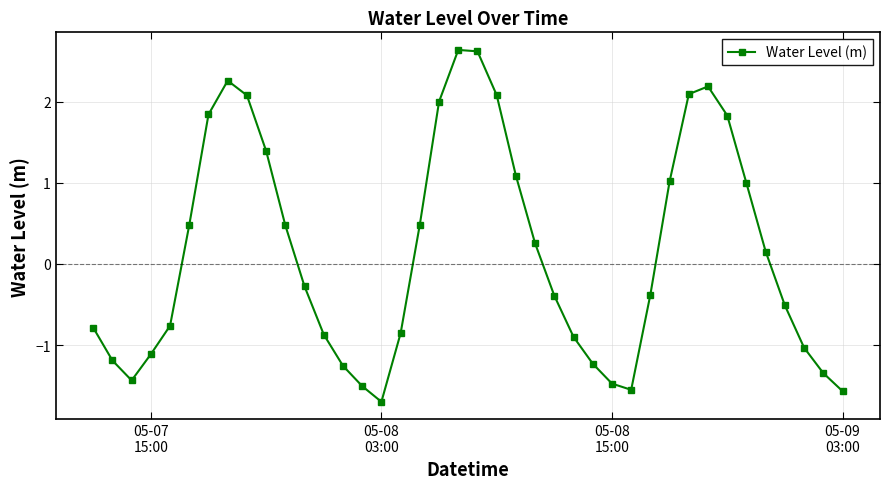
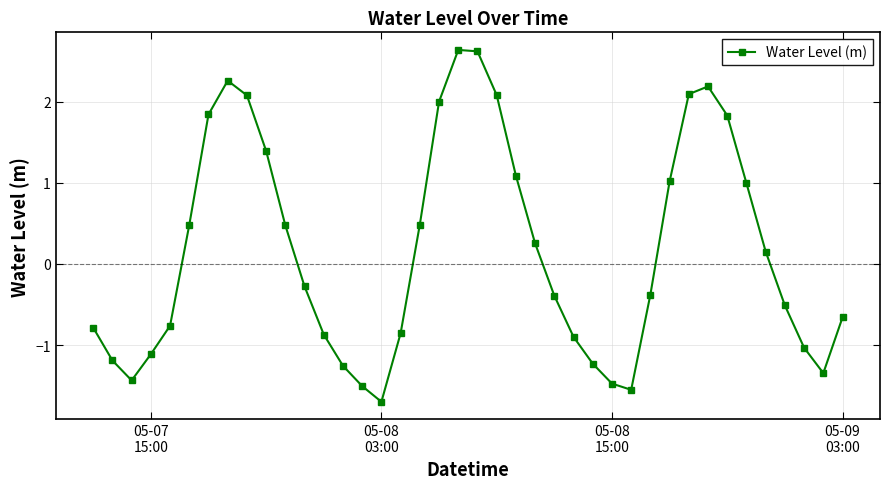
05-09 03:00: -1.6 -> -0.7
